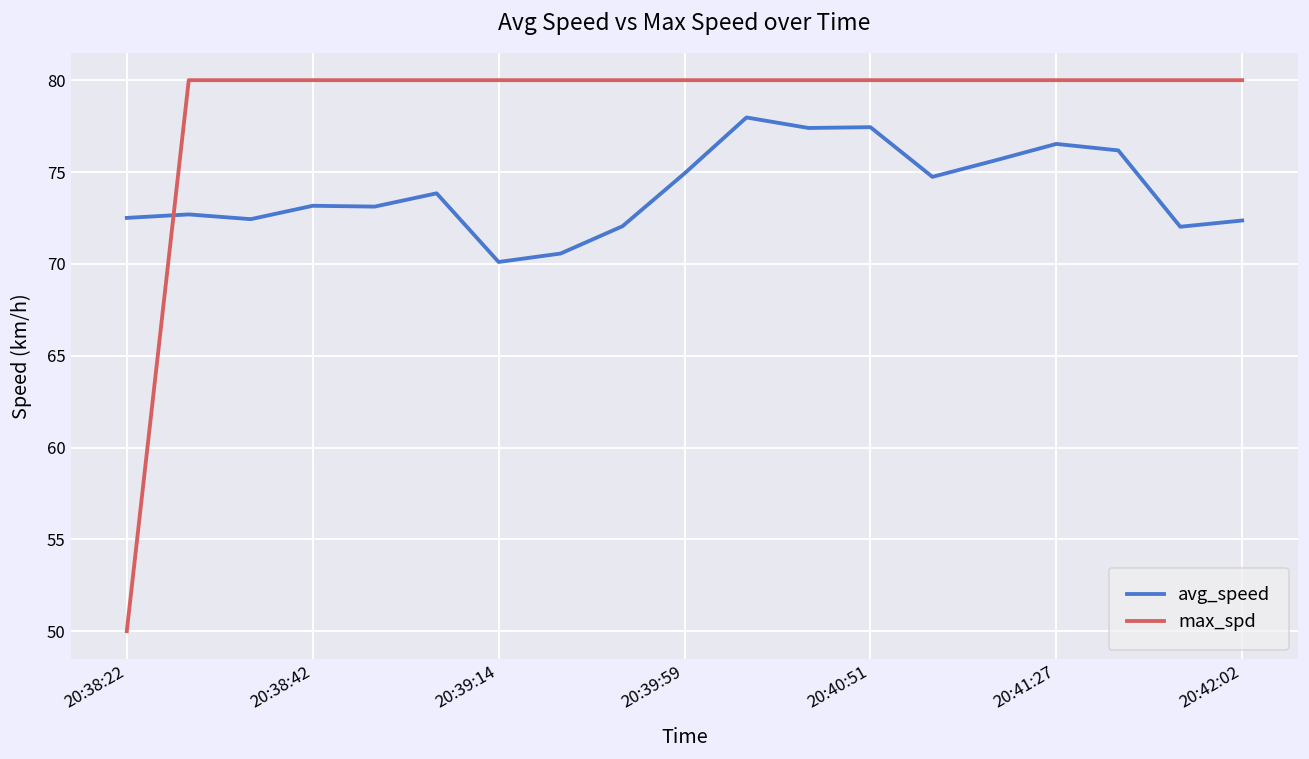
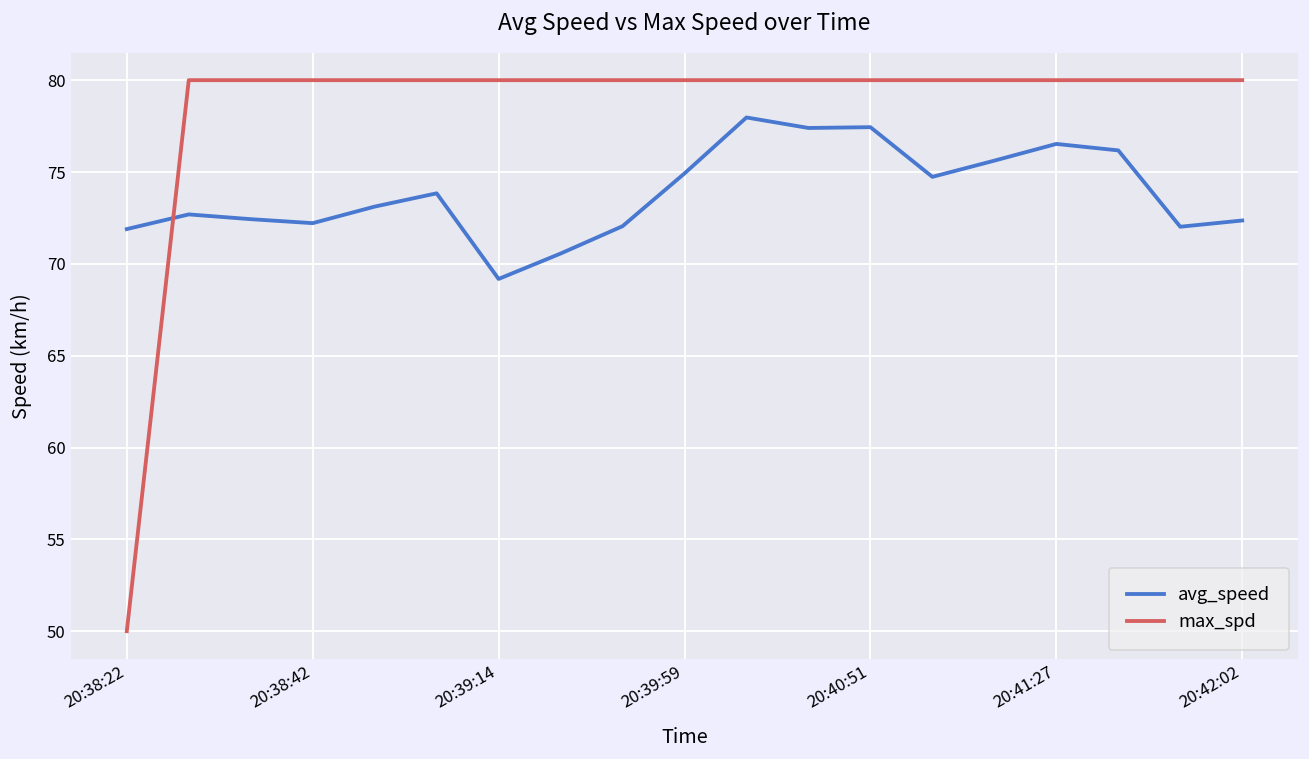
avg_speed, 20:38:22: 72.5 -> 71.9
avg_speed, 20:38:42: 73.2 -> 72.2
avg_speed, 20:39:14: 70.1 -> 69.2
